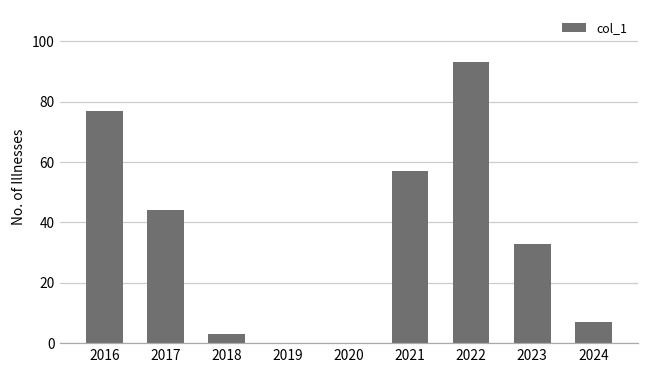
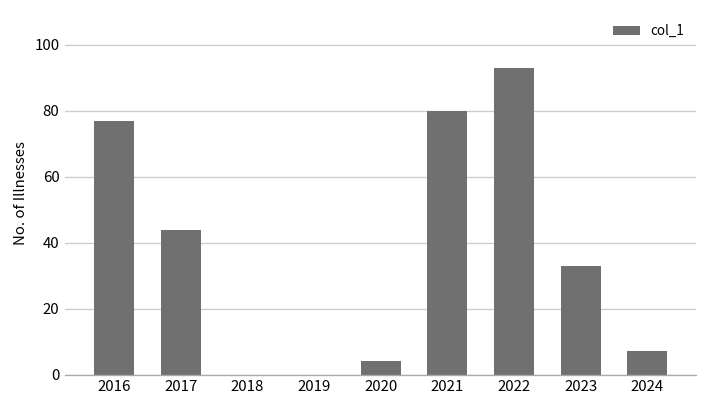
2018: 3 -> 0
2020: 0 -> 4
2021: 57 -> 80
